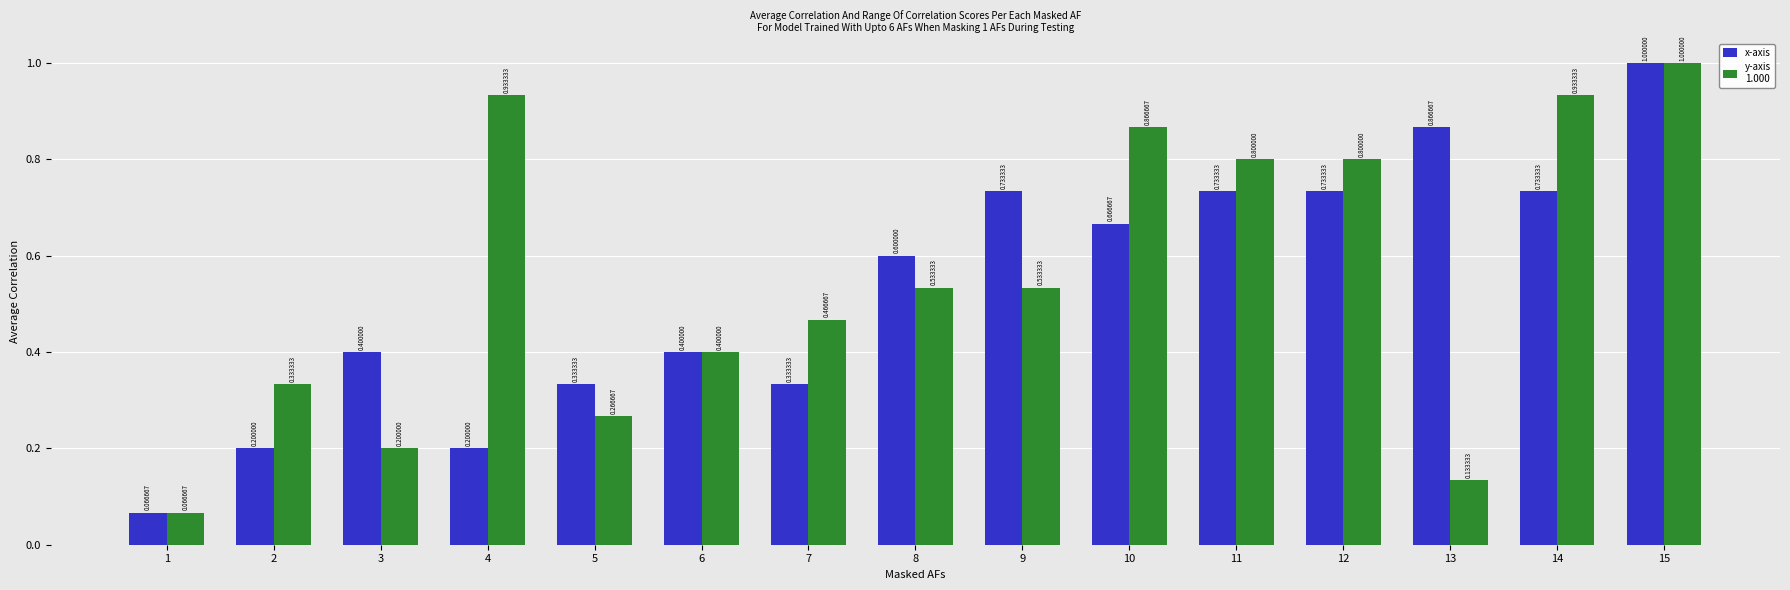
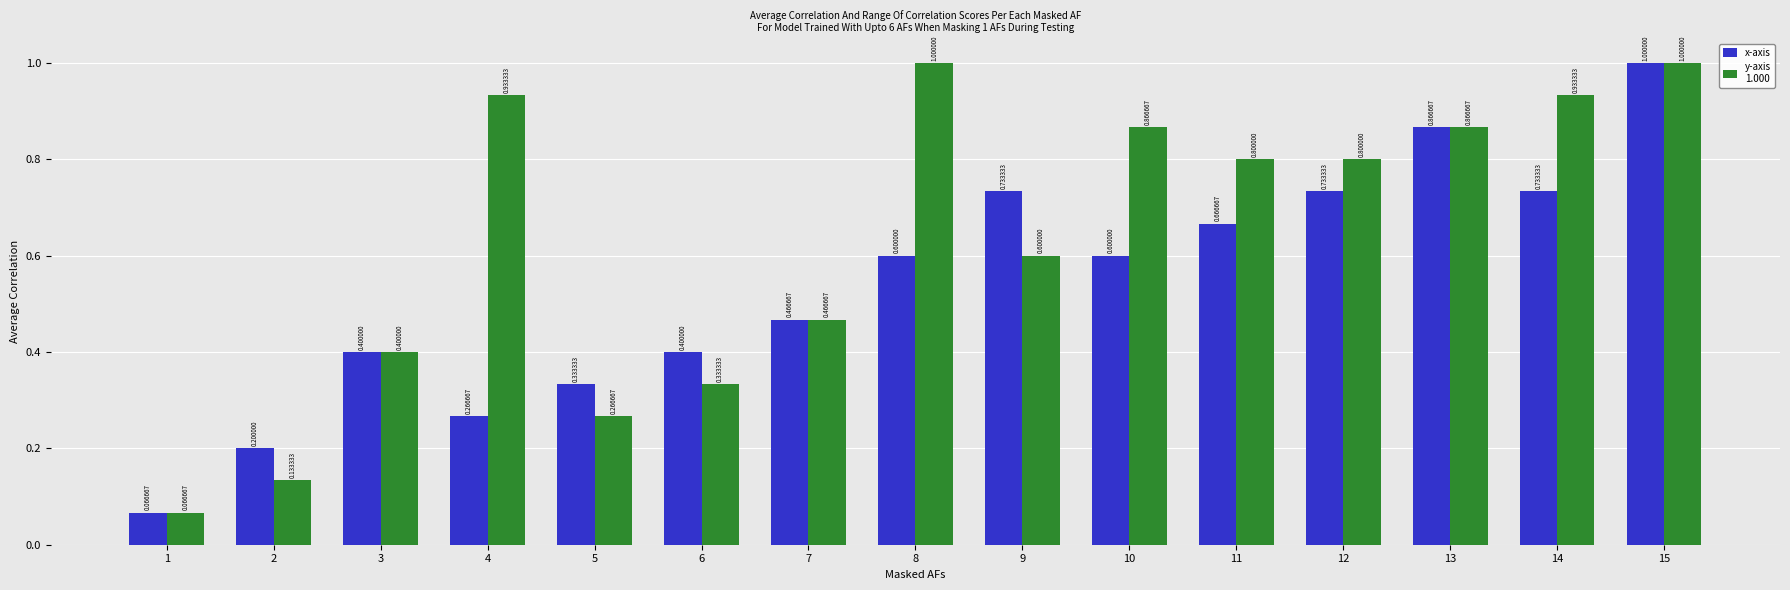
y-axis 1.000, 2: 0.333333 -> 0.133333
y-axis 1.000, 3: 0.200000 -> 0.400000
x-axis, 4: 0.200000 -> 0.266667
y-axis 1.000, 6: 0.400000 -> 0.333333
x-axis, 7: 0.333333 -> 0.466667
y-axis 1.000, 8: 0.533333 -> 1.000000
y-axis 1.000, 9: 0.533333 -> 0.600000
x-axis, 10: 0.666667 -> 0.600000
x-axis, 11: 0.733333 -> 0.666667
y-axis 1.000, 13: 0.133333 -> 0.866667
